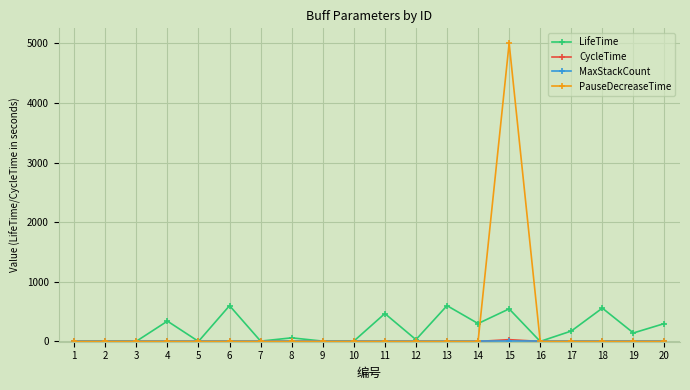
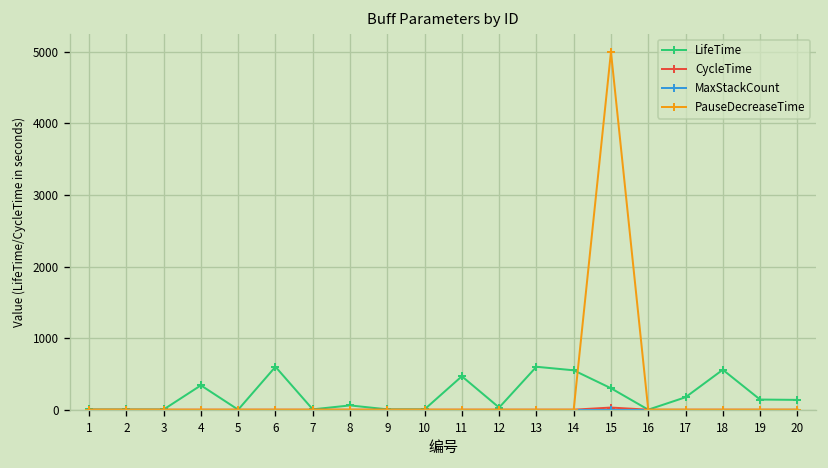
LifeTime, 14: 300 -> 600
LifeTime, 15: 500 -> 300
LifeTime, 20: 300 -> 100
